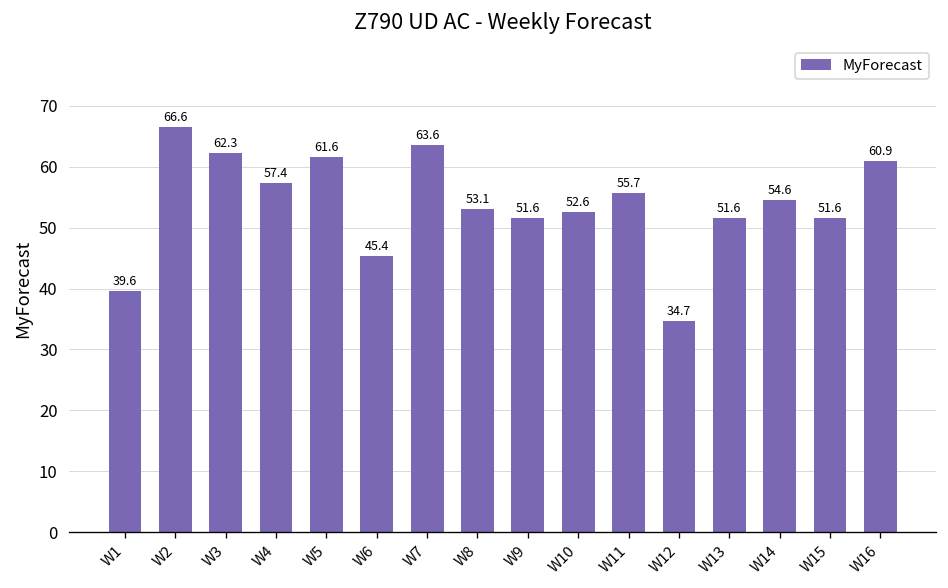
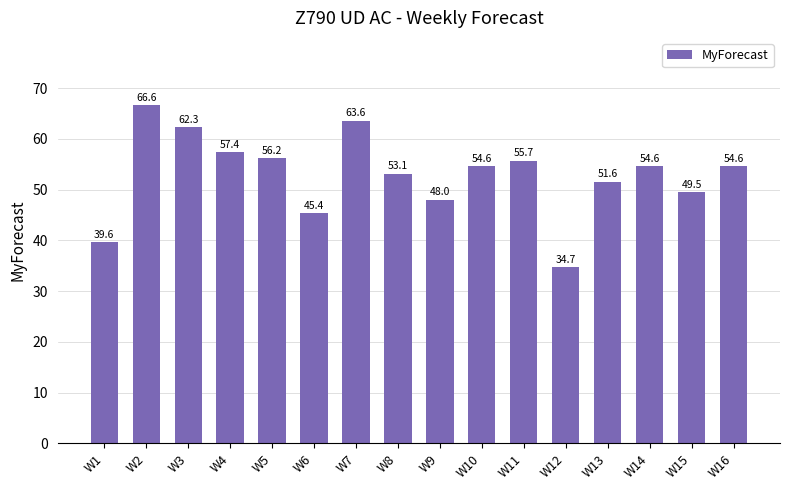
W5: 61.6 -> 56.2
W9: 51.6 -> 48.0
W10: 52.6 -> 54.6
W15: 51.6 -> 49.5
W16: 60.9 -> 54.6
